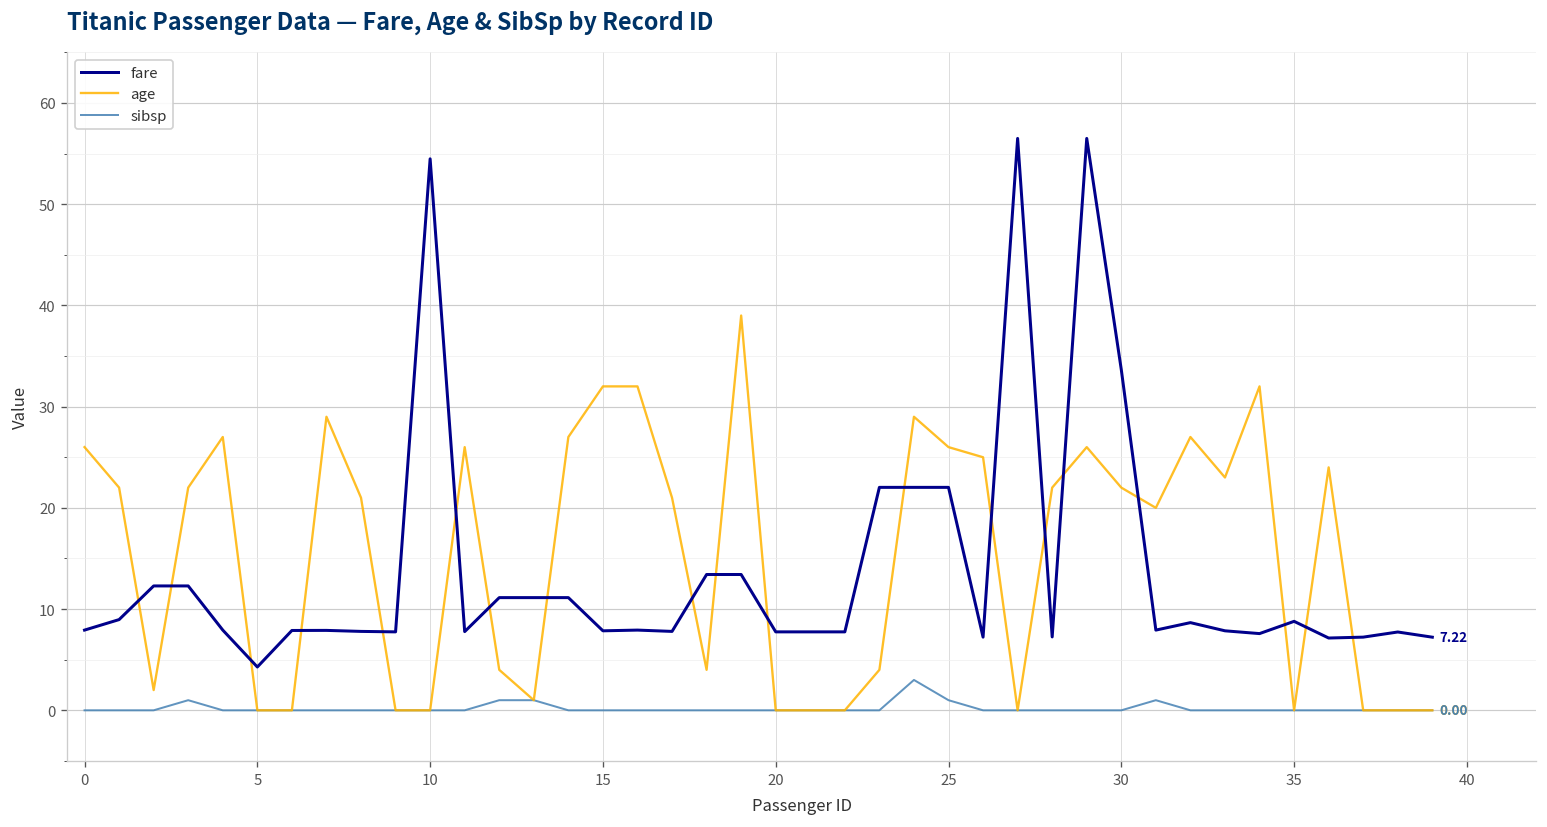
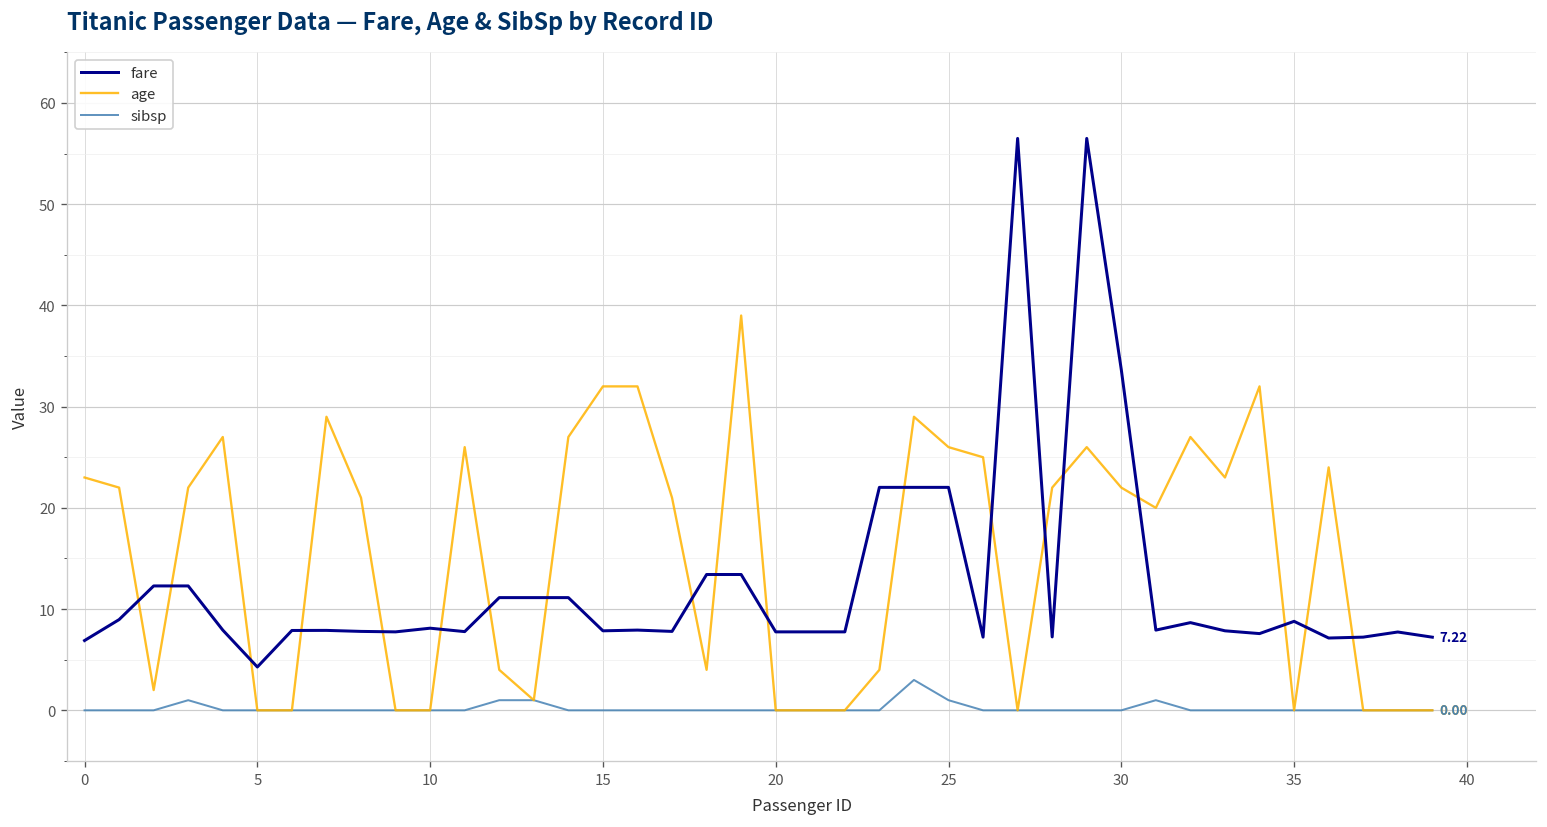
fare, 0: 8 -> 7
age, 0: 26 -> 23
fare, 10: 54 -> 8
